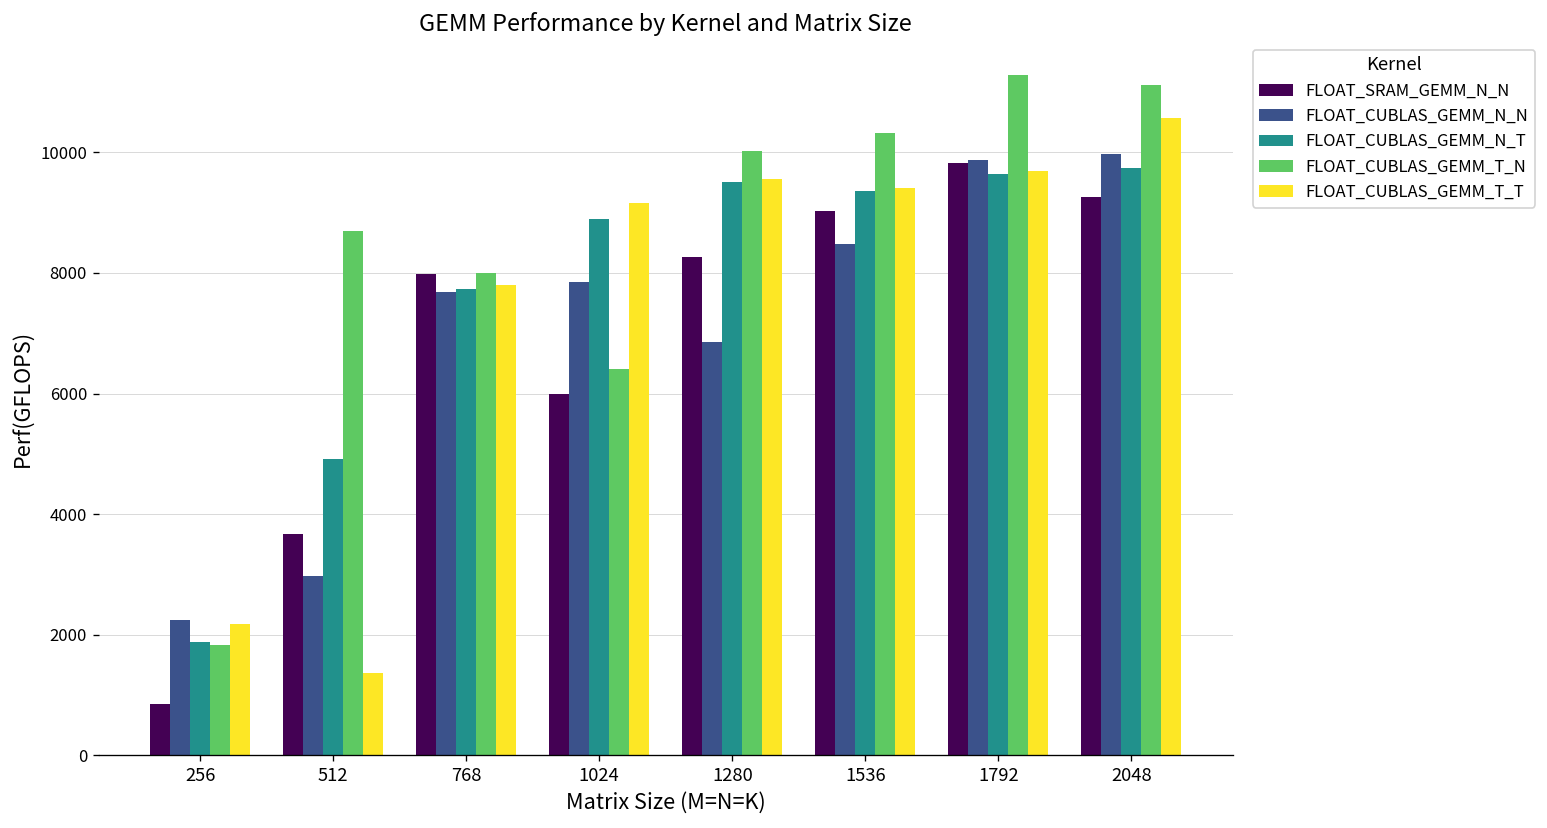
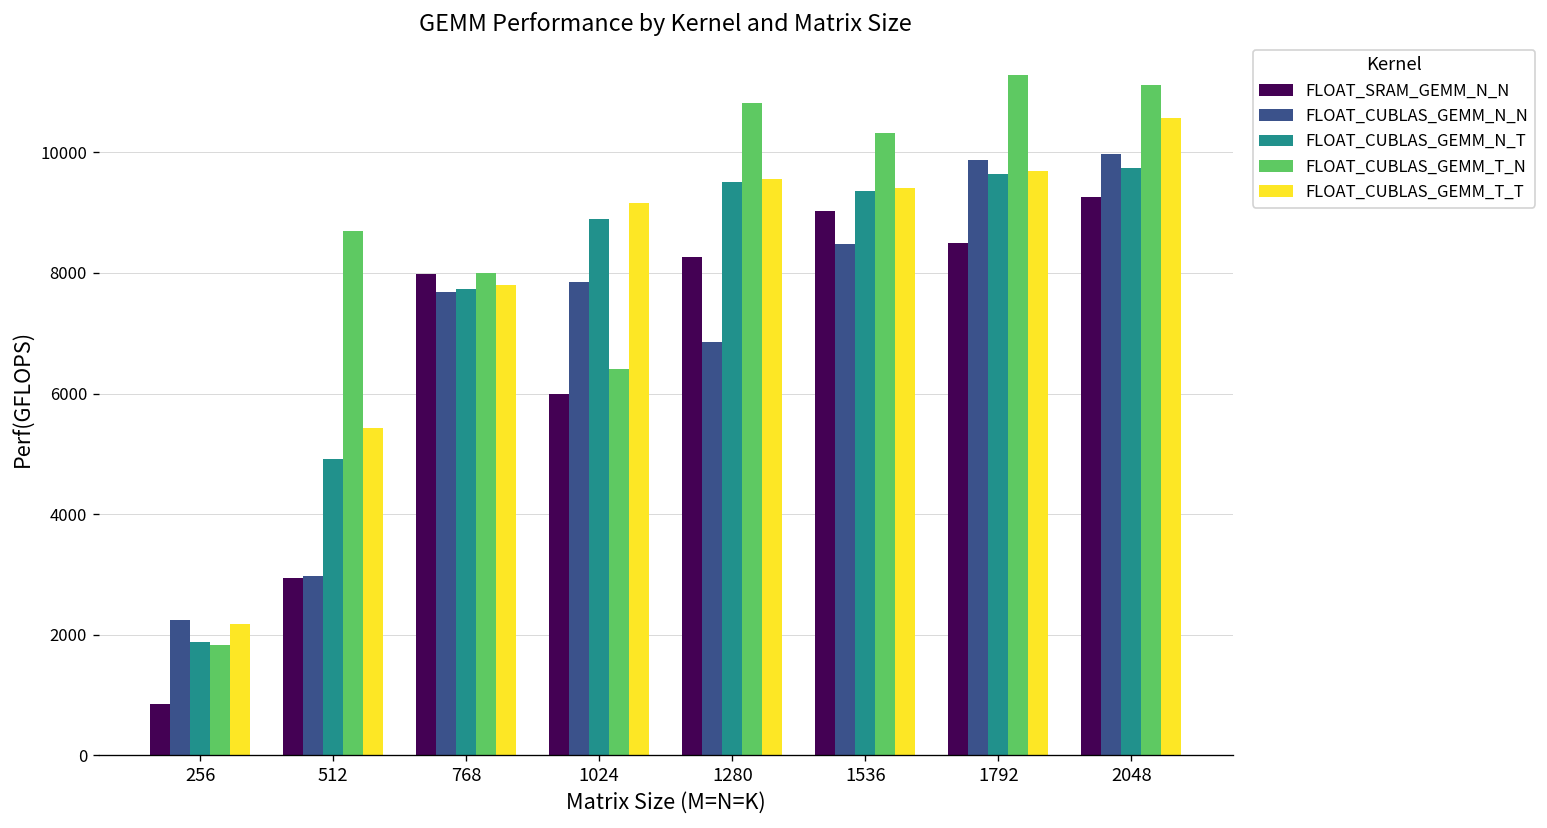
FLOAT_SRAM_GEMM_N_N, 512: 3700 -> 2900
FLOAT_CUBLAS_GEMM_T_T, 512: 1400 -> 5400
FLOAT_CUBLAS_GEMM_T_N, 1280: 10000 -> 10800
FLOAT_SRAM_GEMM_N_N, 1792: 9800 -> 8500
